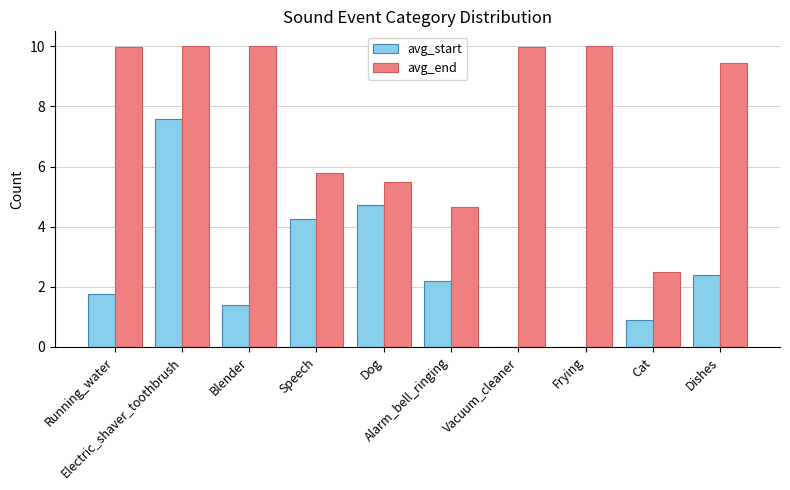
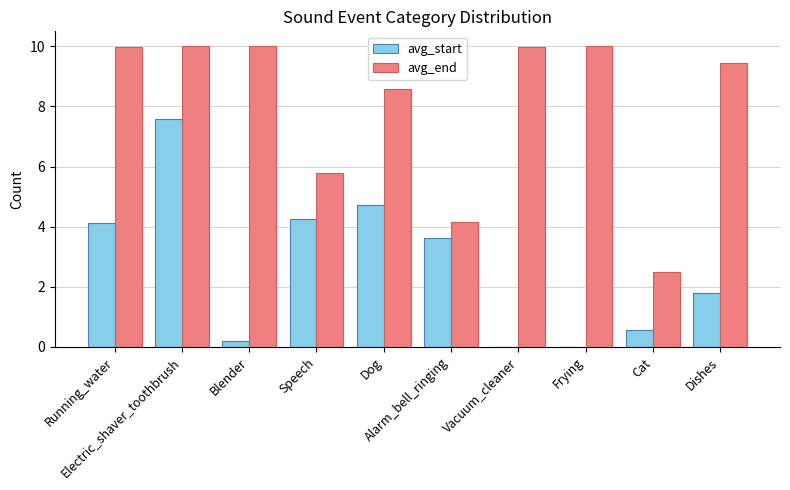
avg_start, Running_water: 1.8 -> 4.1
avg_start, Blender: 1.4 -> 0.2
avg_end, Dog: 5.5 -> 8.6
avg_start, Alarm_bell_ringing: 2.2 -> 3.6
avg_end, Alarm_bell_ringing: 4.7 -> 4.1
avg_start, Cat: 0.9 -> 0.6
avg_start, Dishes: 2.4 -> 1.8
